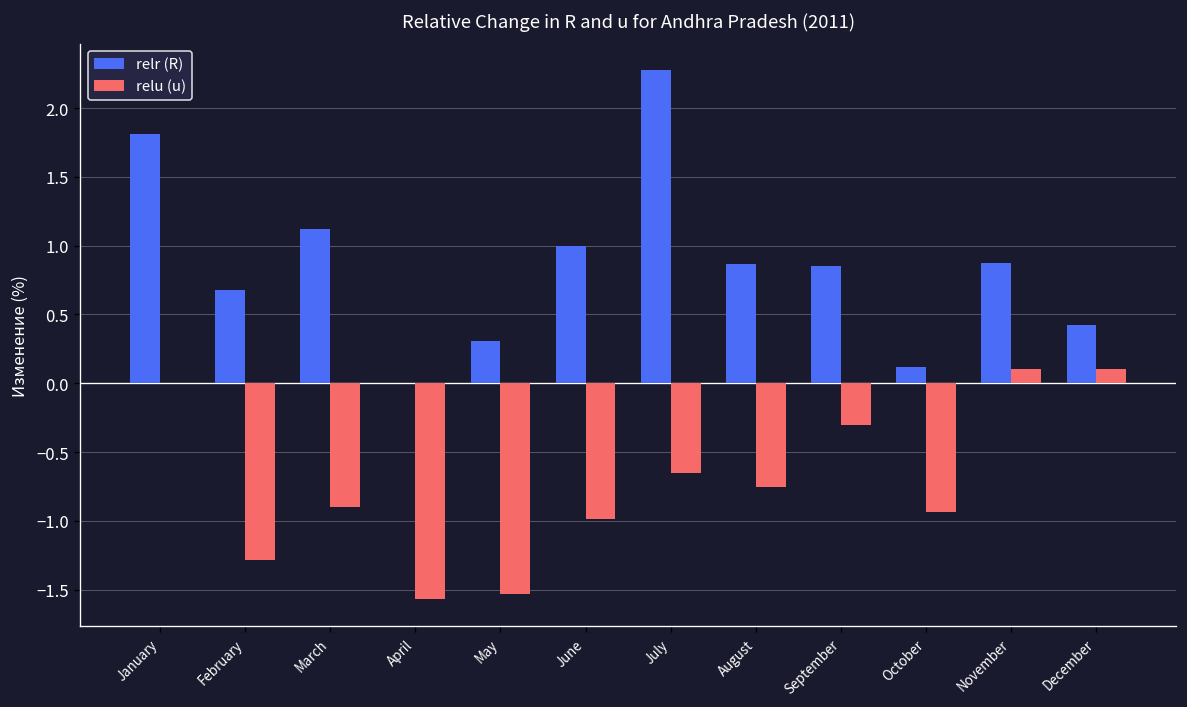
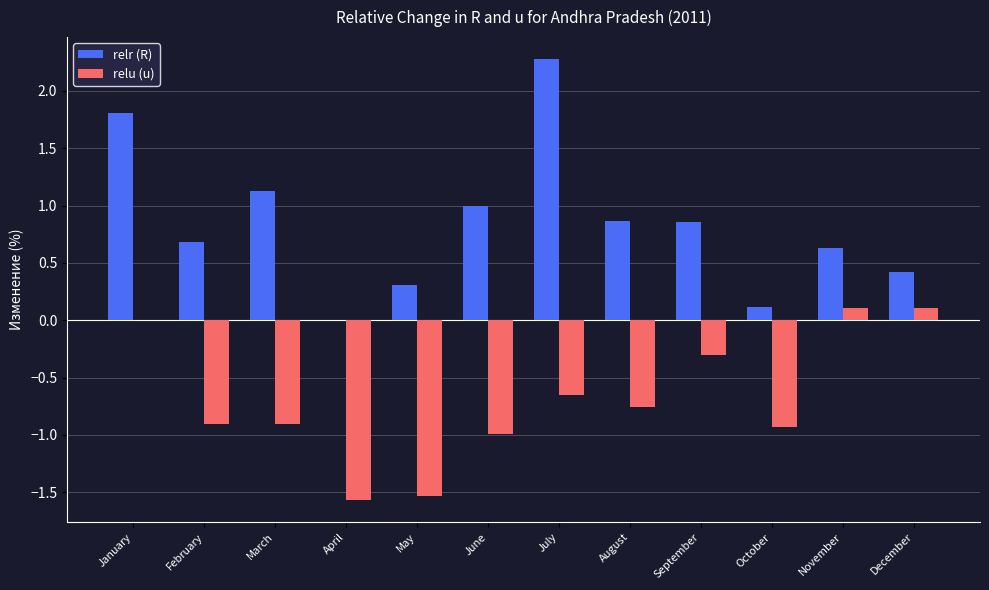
relu (u), February: -1.28 -> -0.90
relr (R), November: 0.88 -> 0.63
